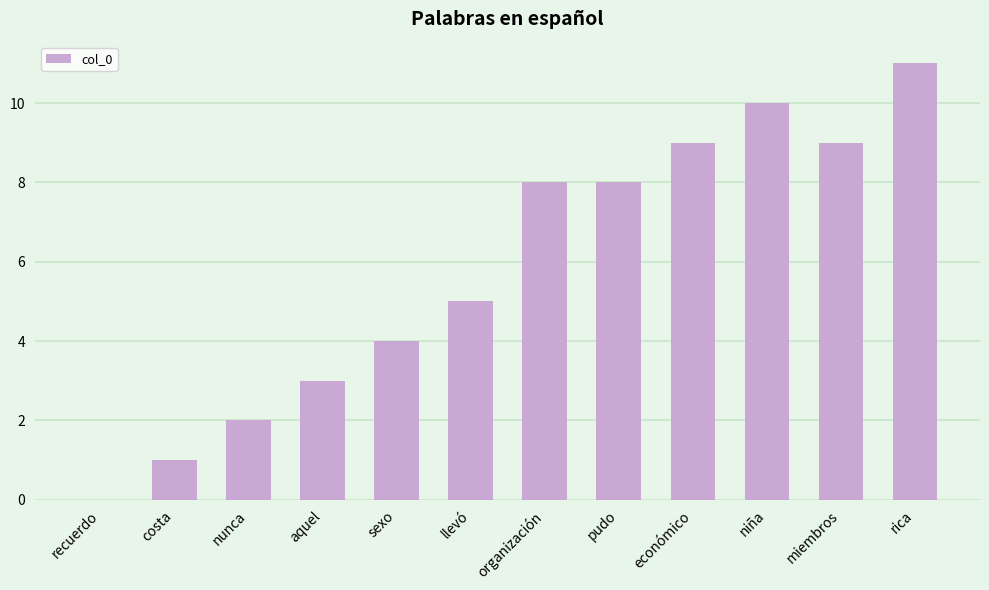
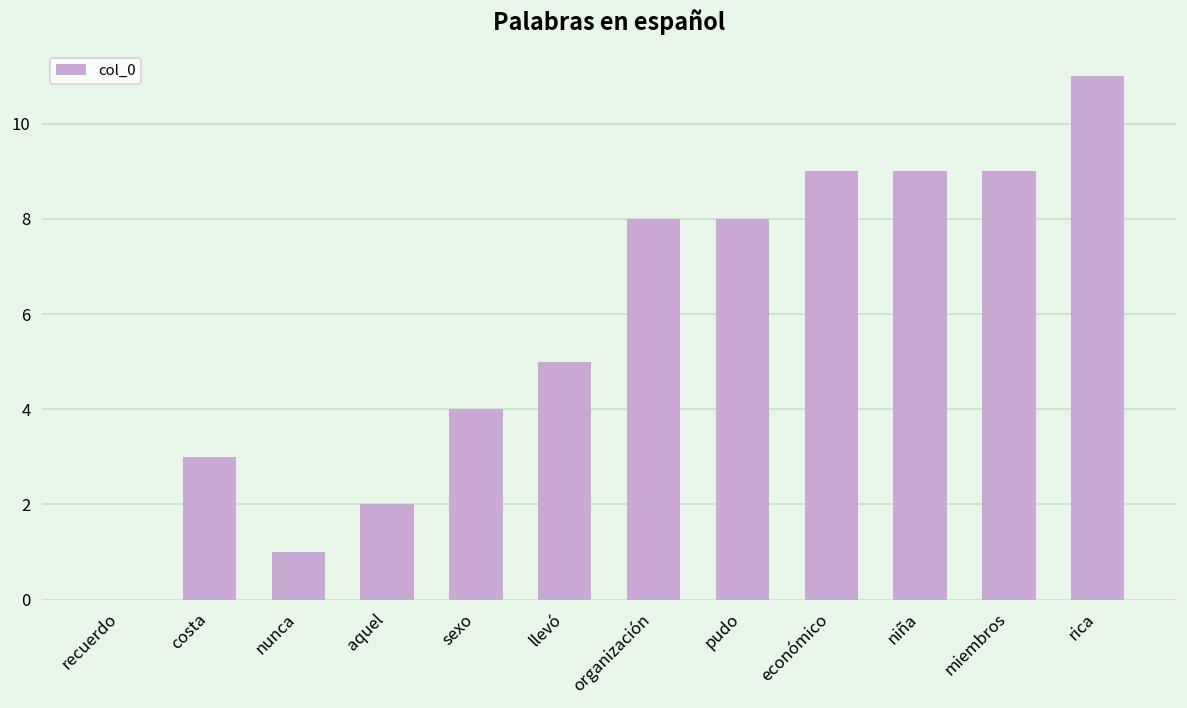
costa: 1 -> 3
nunca: 2 -> 1
aquel: 3 -> 2
niña: 10 -> 9
